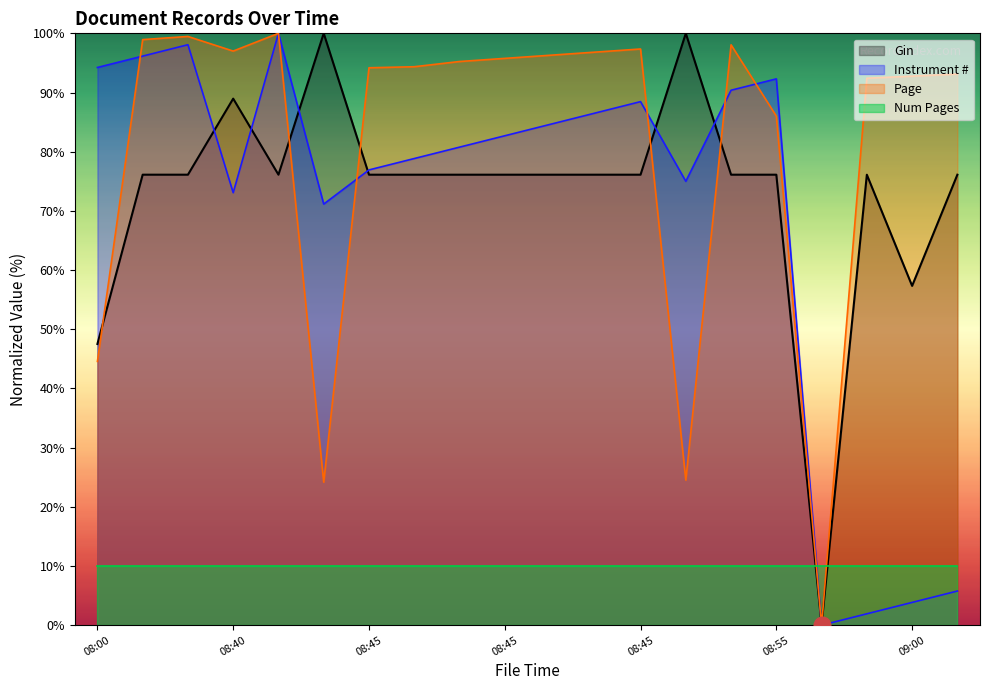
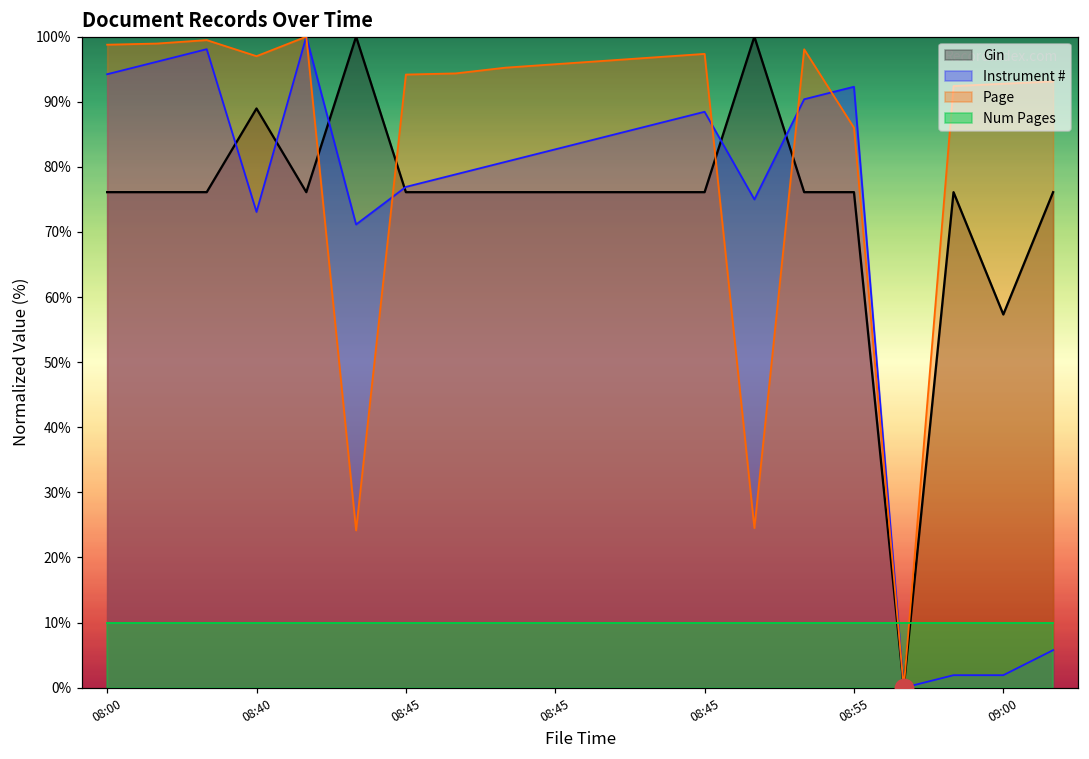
Gin, 08:00: 48% -> 76%
Page, 08:00: 45% -> 99%
Instrument #, 09:00: 4% -> 2%
